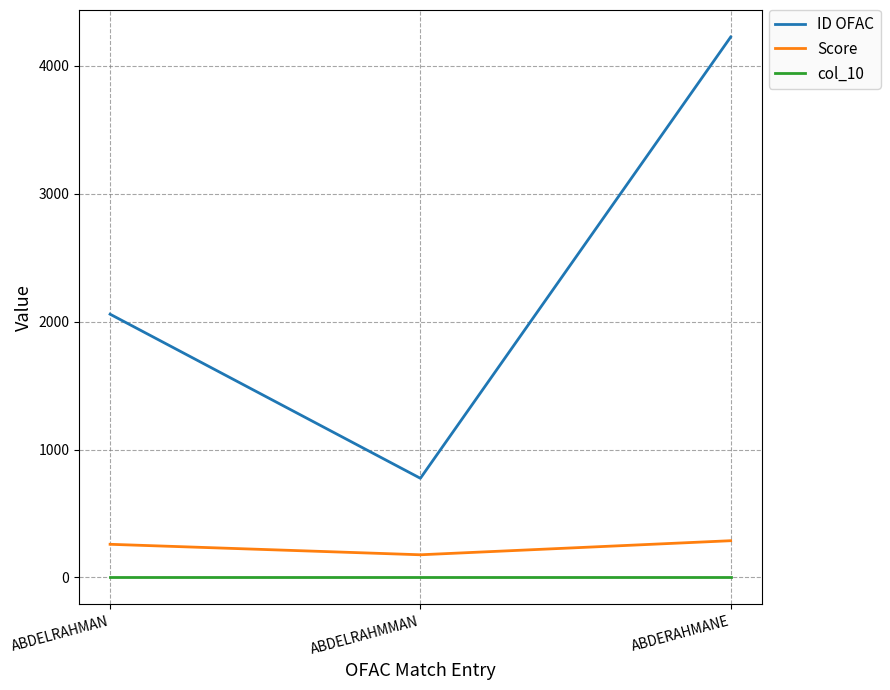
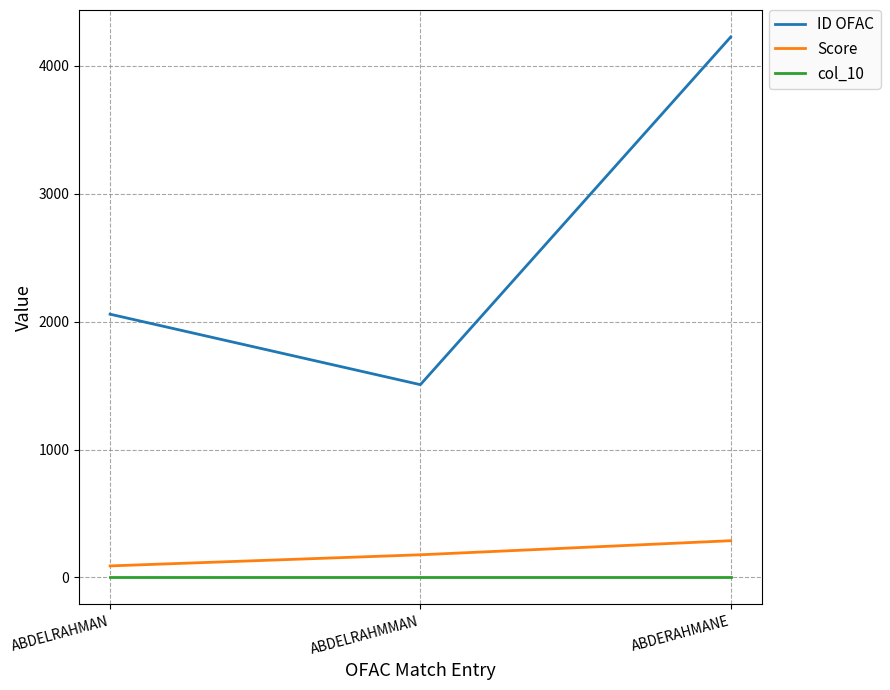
Score, ABDELRAHMAN: 260 -> 90
ID OFAC, ABDELRAHMMAN: 780 -> 1510
